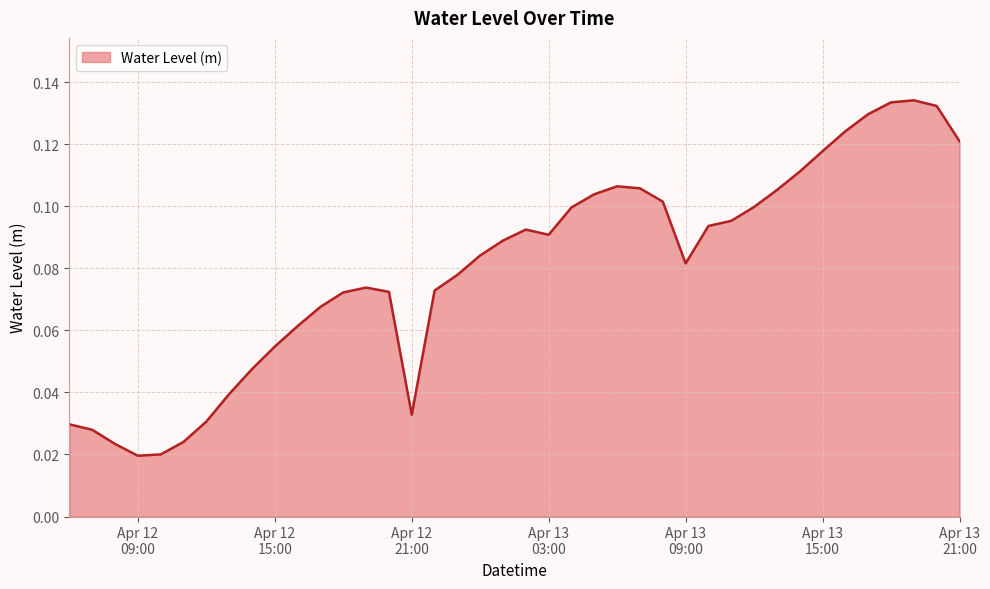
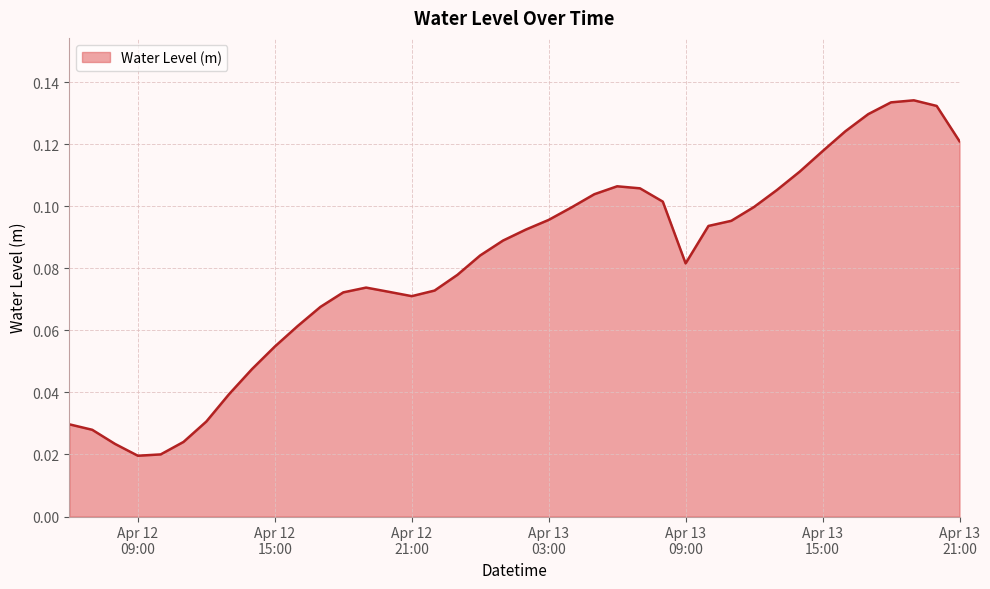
Apr 12 21:00: 0.033 -> 0.071
Apr 13 03:00: 0.091 -> 0.096
